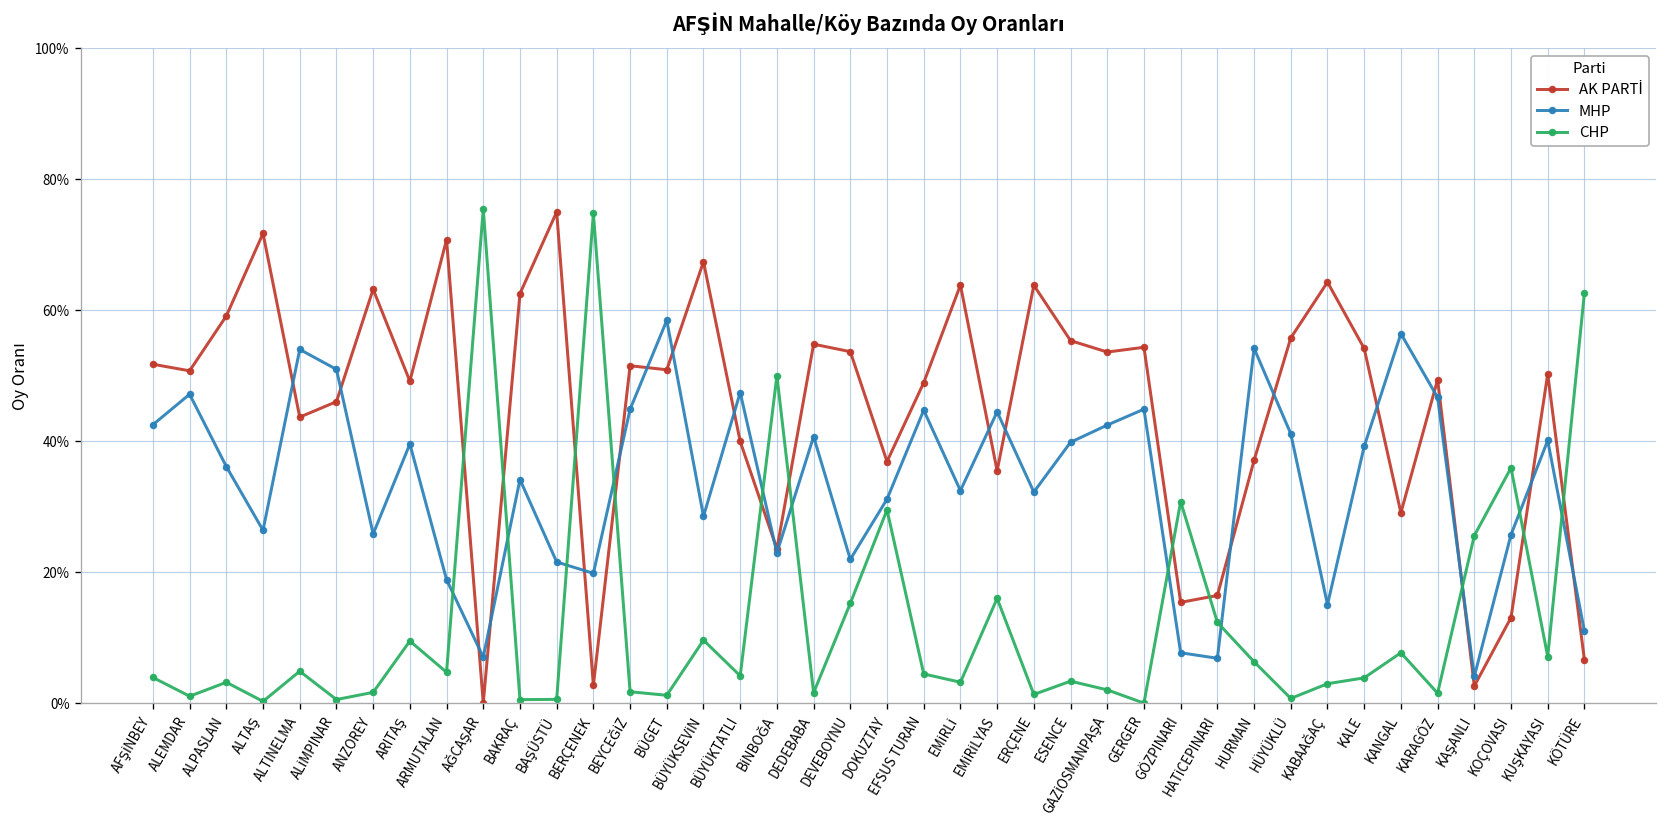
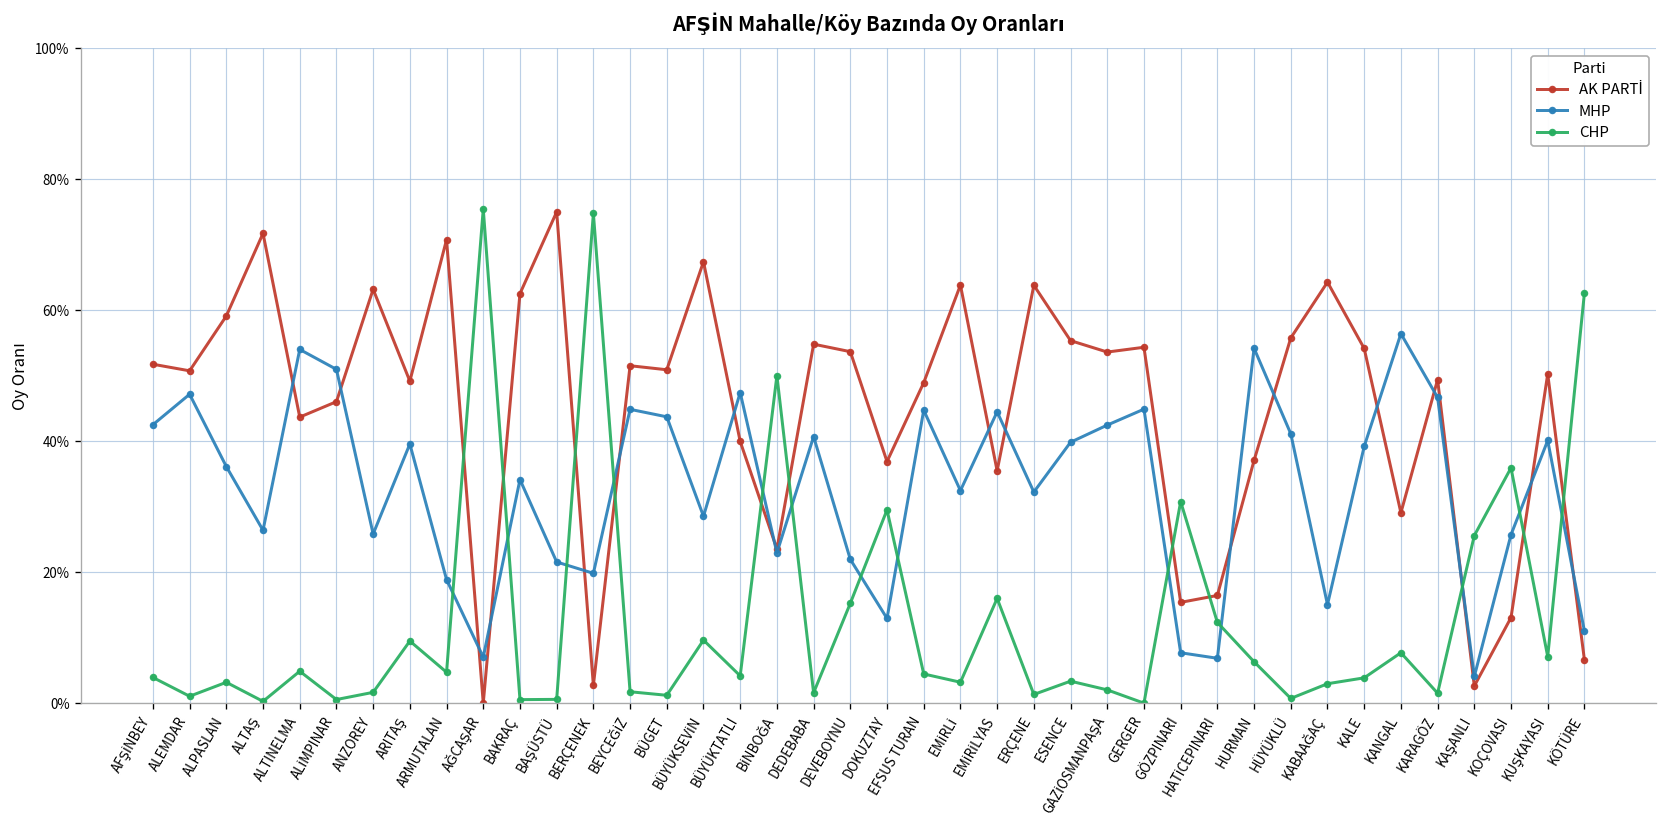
MHP, BÜGET: 58% -> 44%
MHP, DOKUZTAY: 31% -> 13%
